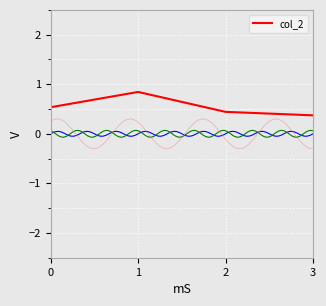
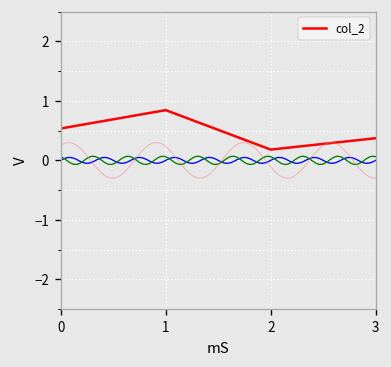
col_2, 2: 0.4 -> 0.2
